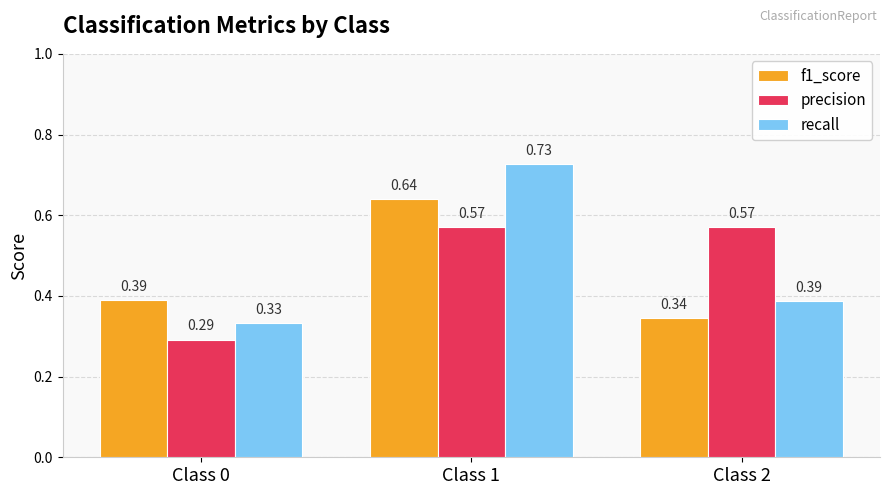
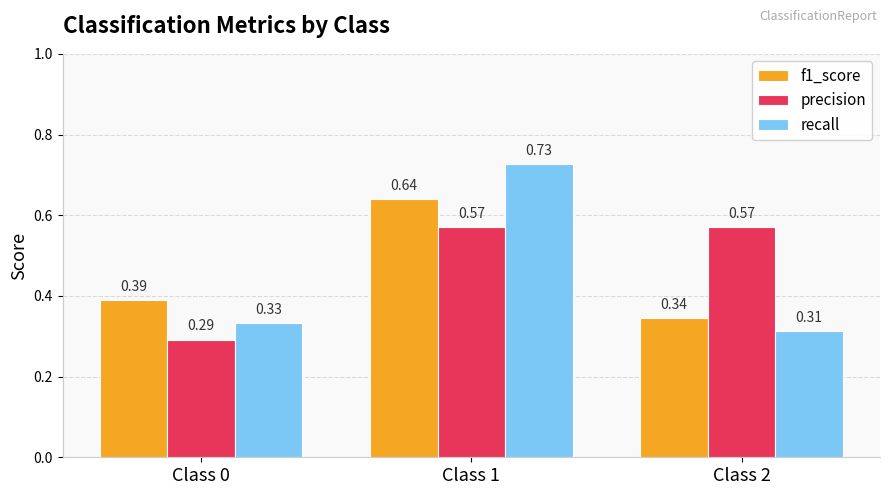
recall, Class 2: 0.39 -> 0.31
